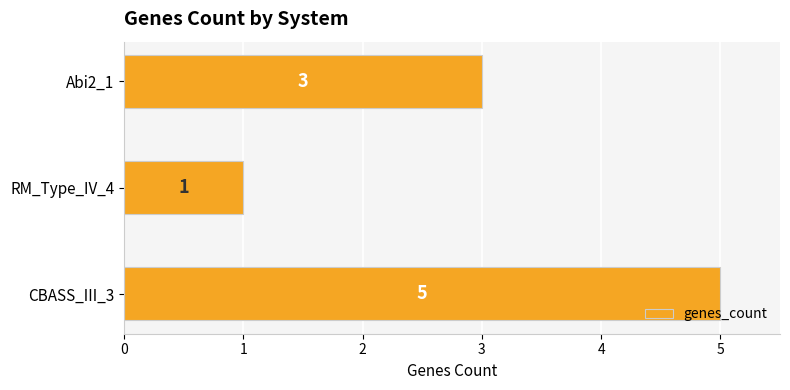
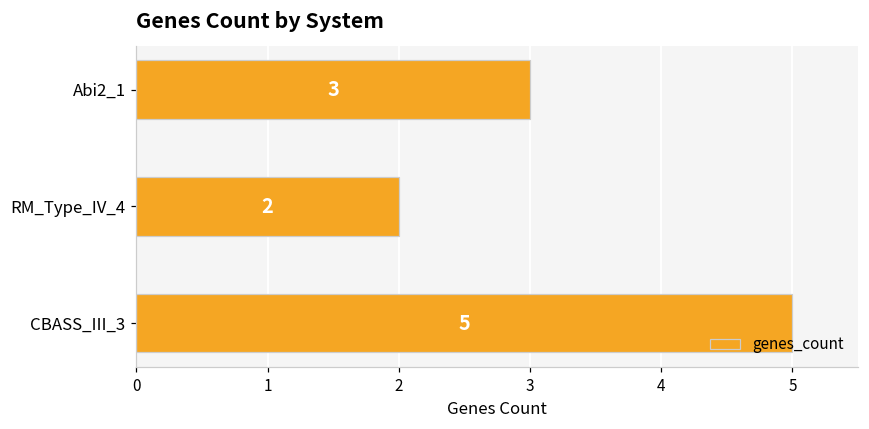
RM_Type_IV_4: 1 -> 2
